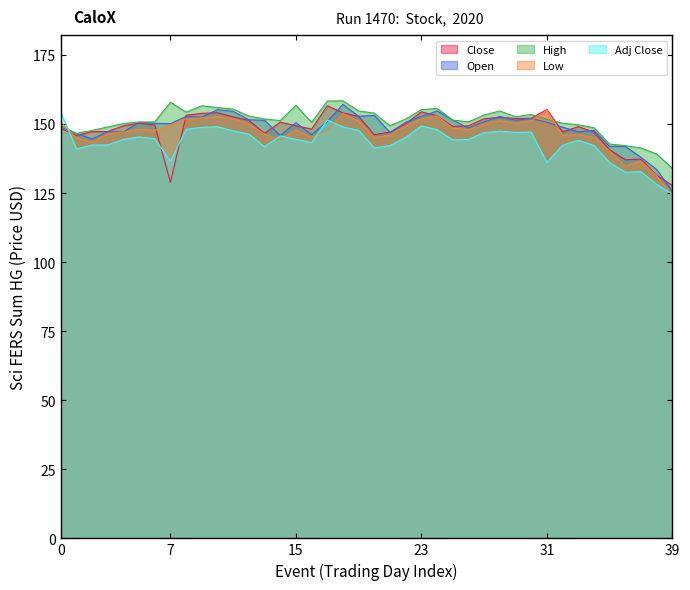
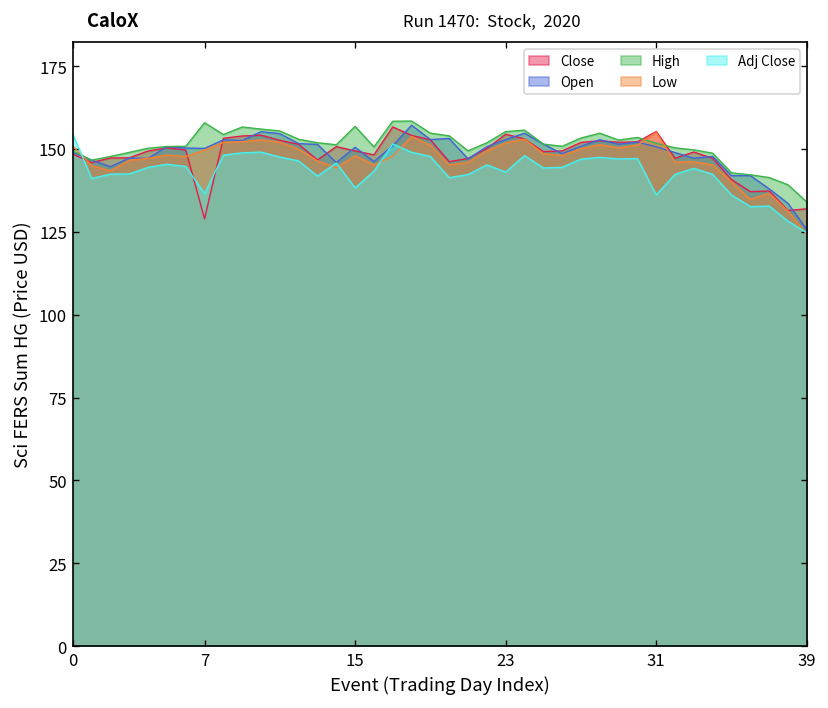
Adj Close, 15: 144 -> 138
Adj Close, 23: 149 -> 143
Close, 39: 128 -> 132
